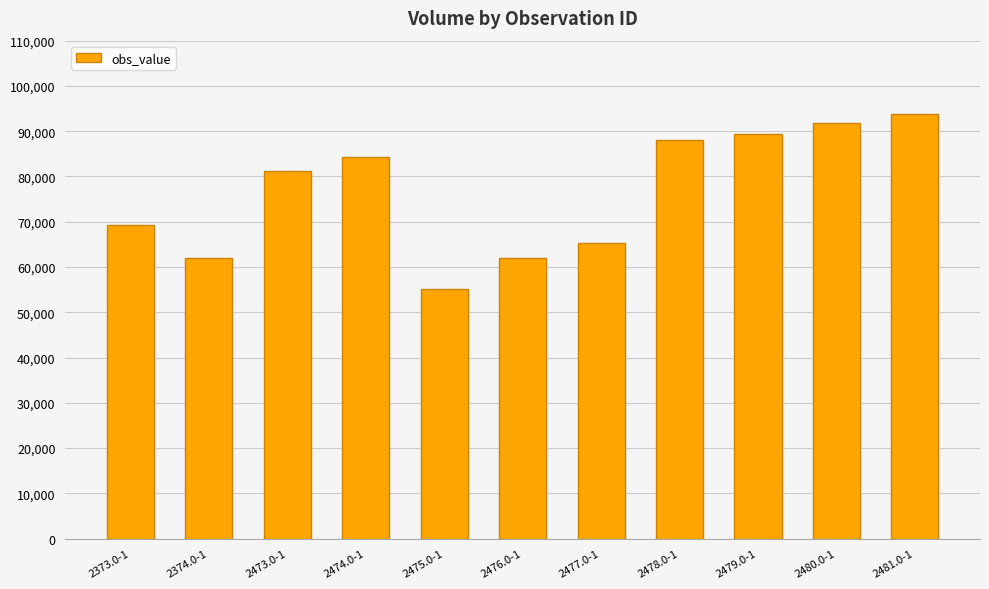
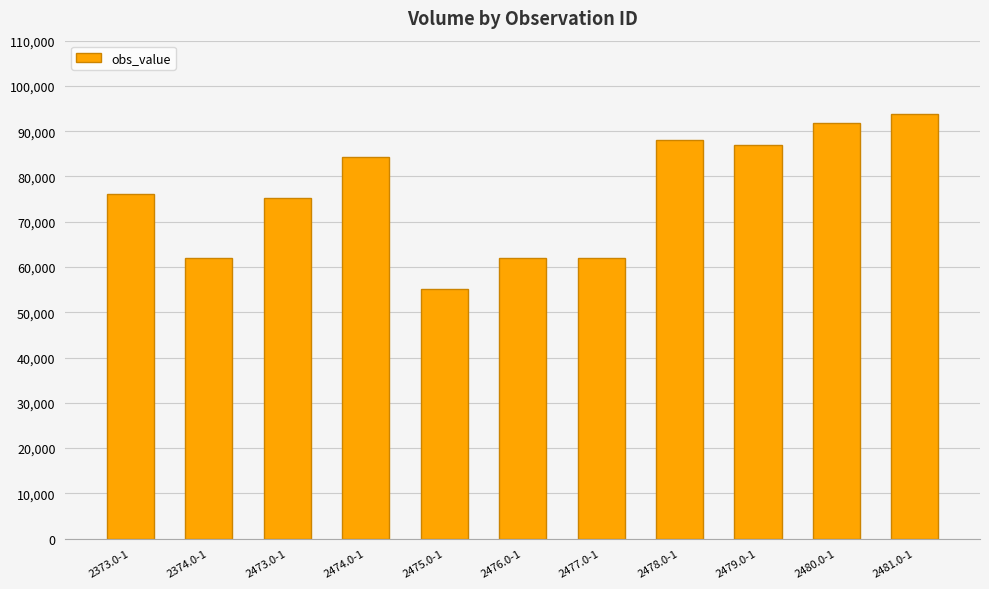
2373.0-1: 69,000 -> 76,000
2473.0-1: 81,000 -> 75,000
2477.0-1: 65,000 -> 62,000
2479.0-1: 89,000 -> 87,000
